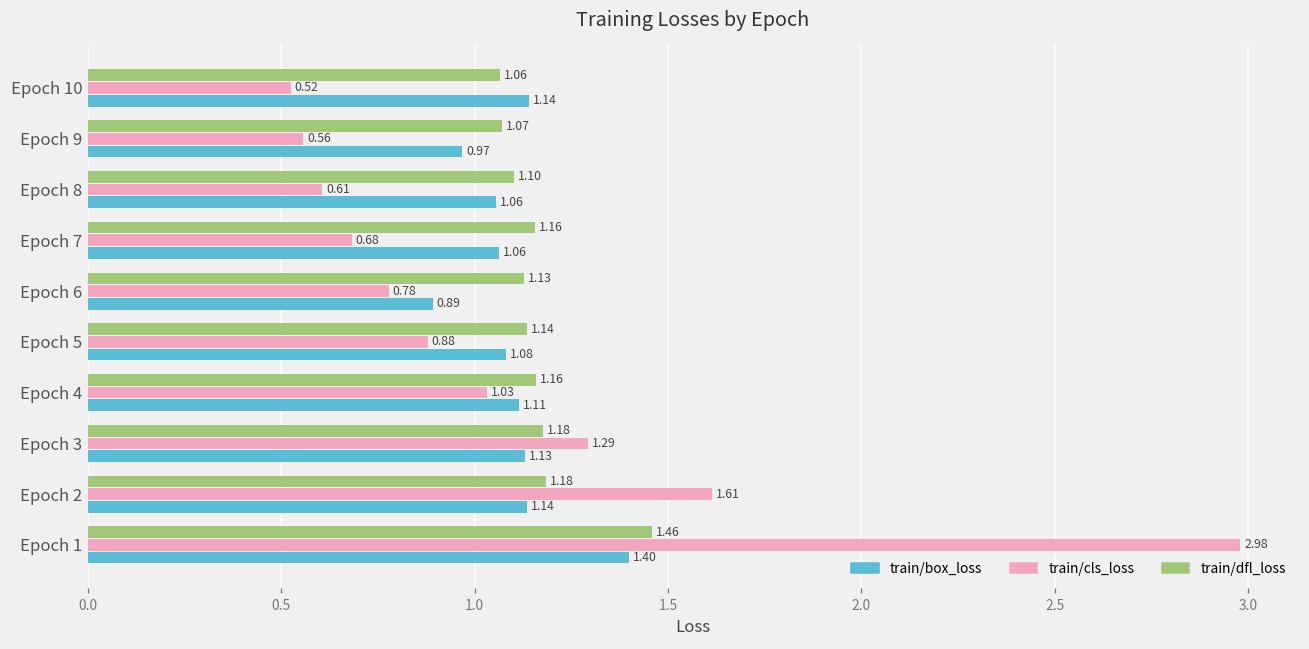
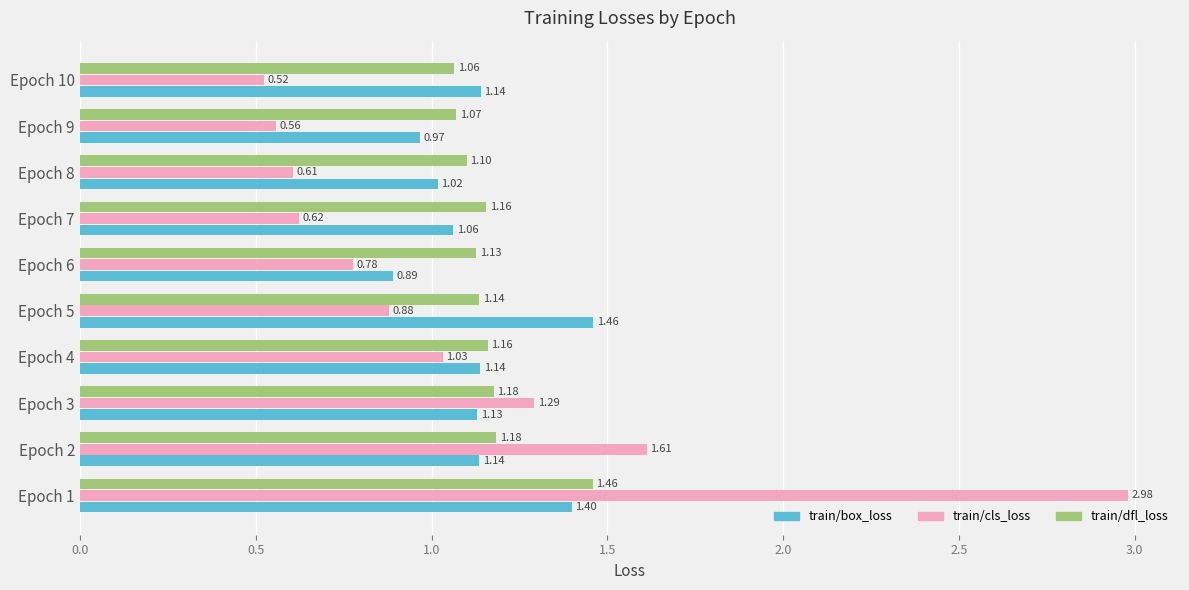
train/box_loss, Epoch 8: 1.06 -> 1.02
train/cls_loss, Epoch 7: 0.68 -> 0.62
train/box_loss, Epoch 5: 1.08 -> 1.46
train/box_loss, Epoch 4: 1.11 -> 1.14
